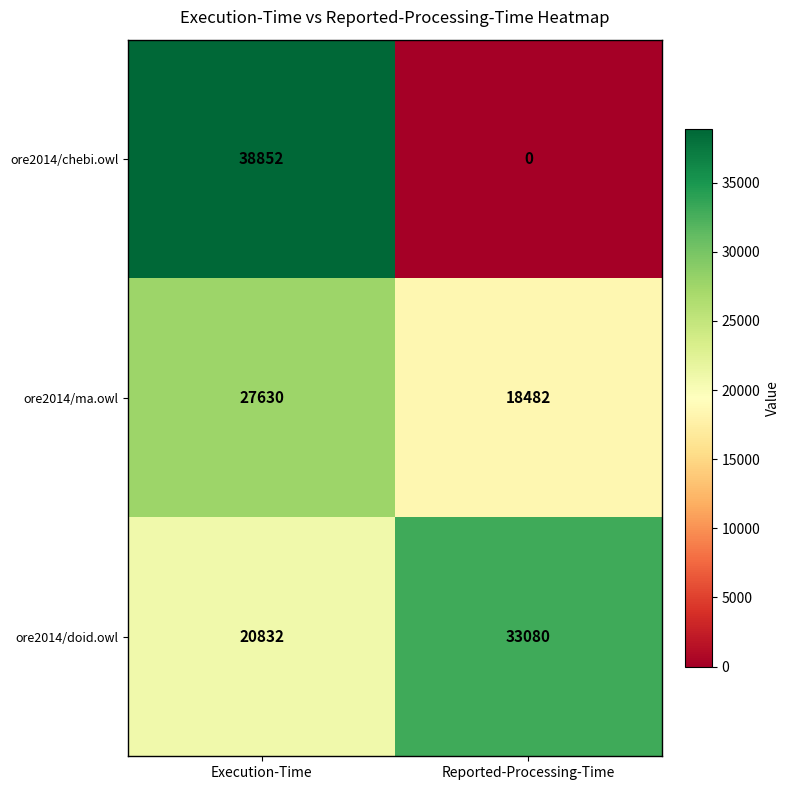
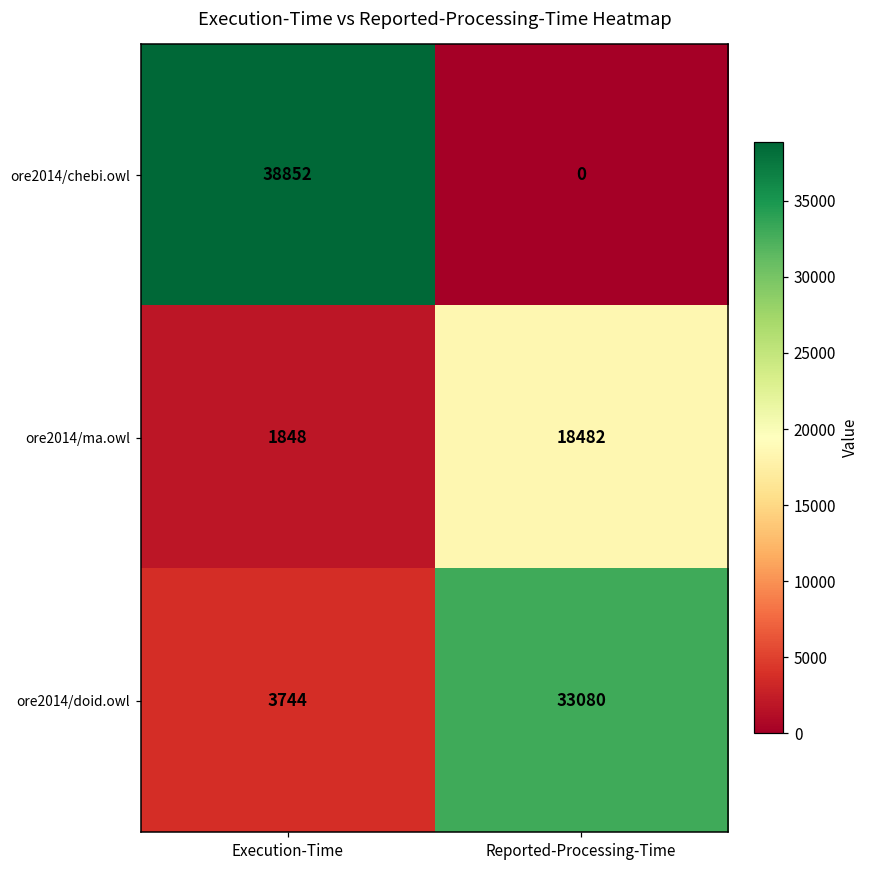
ore2014/ma.owl, Execution-Time: 27630 -> 1848
ore2014/doid.owl, Execution-Time: 20832 -> 3744
